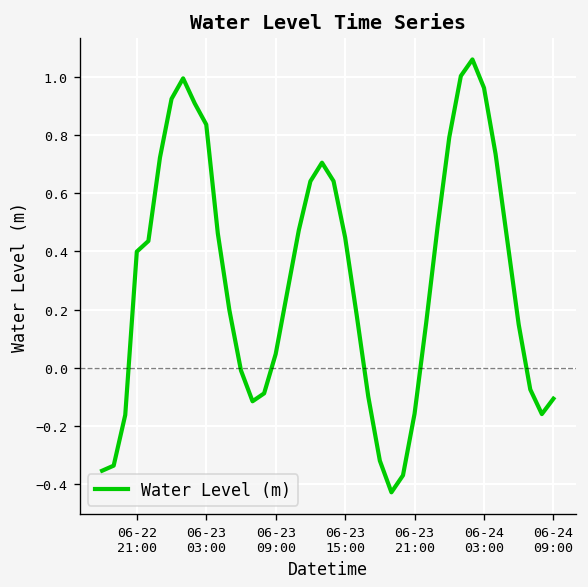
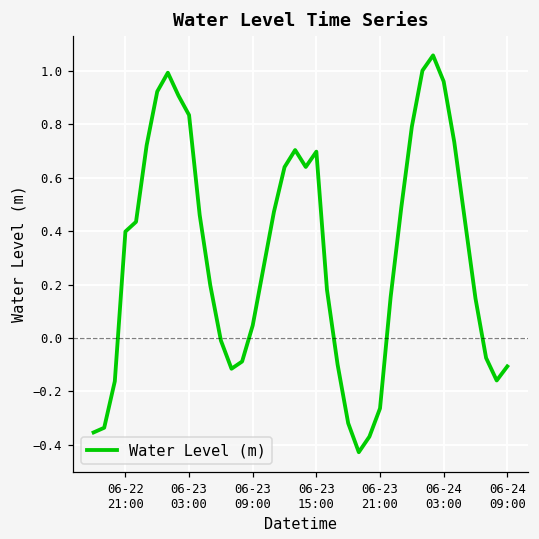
06-23 15:00: 0.45 -> 0.70
06-23 21:00: -0.16 -> -0.26
